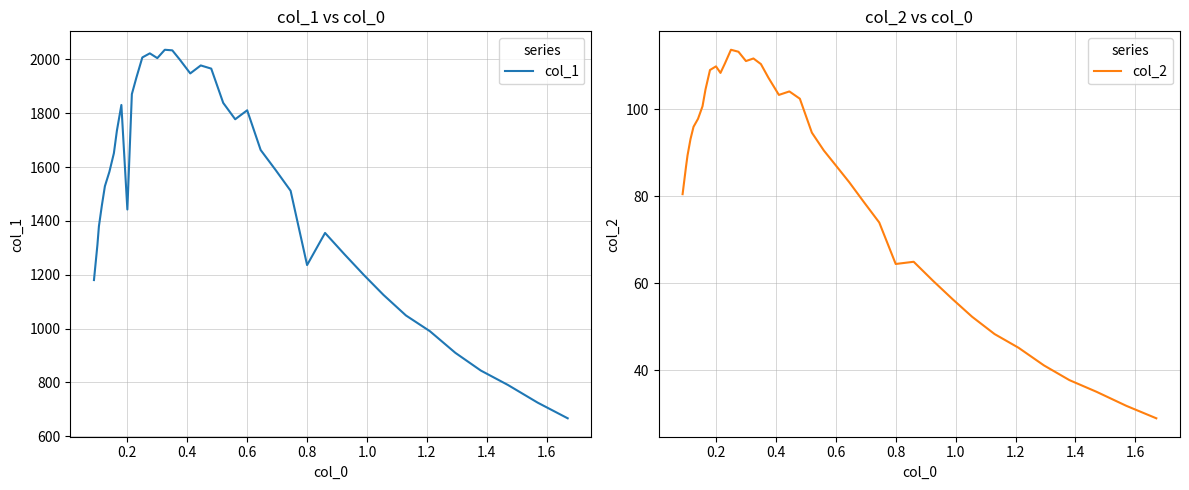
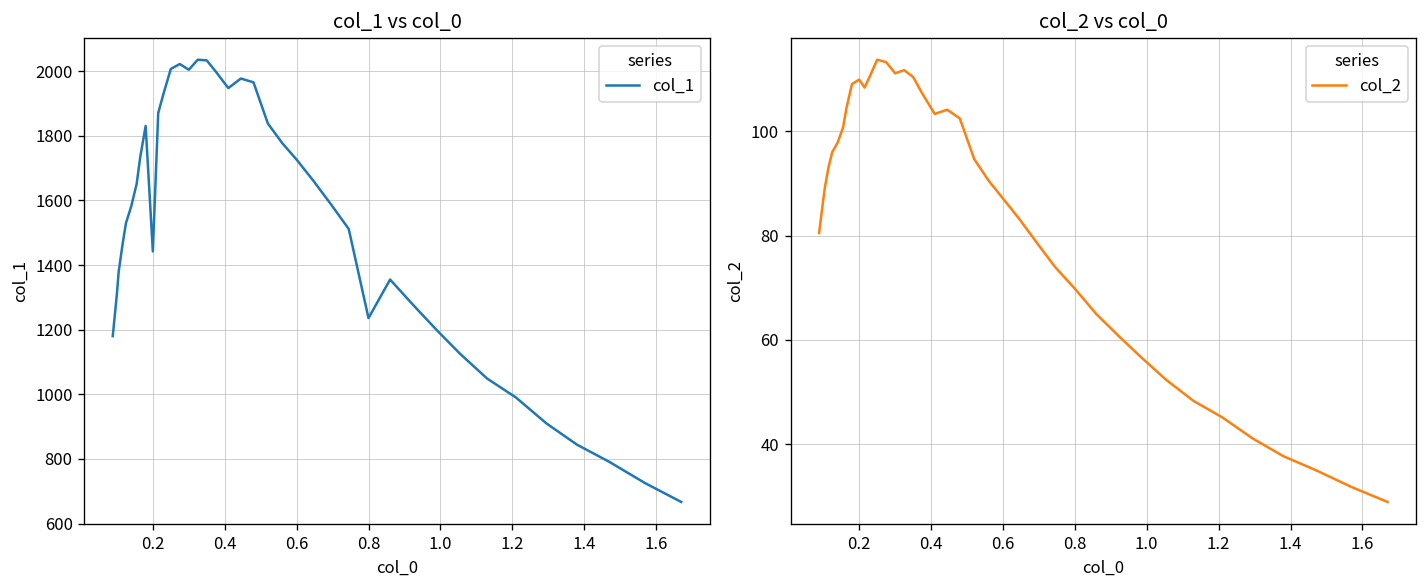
col_1 vs col_0, 0.6: 1810 -> 1730
col_2 vs col_0, 0.8: 64 -> 70
